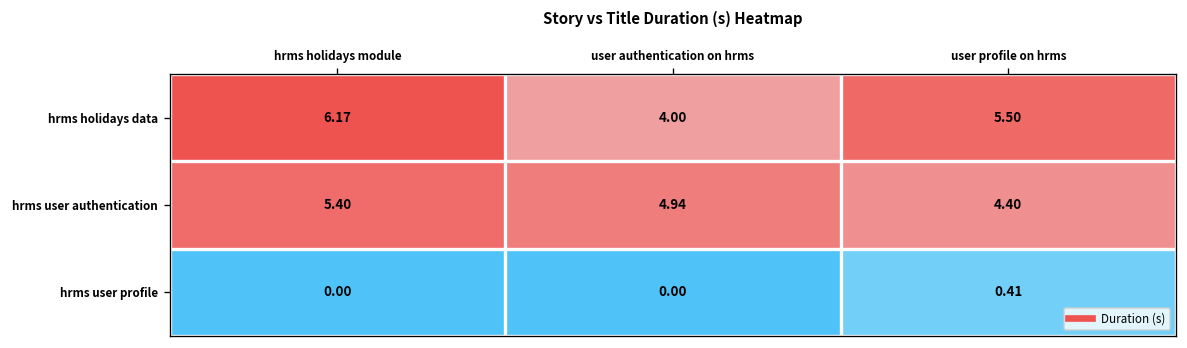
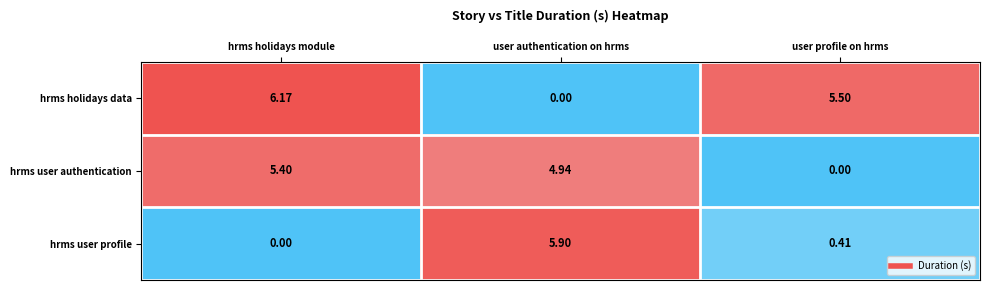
hrms holidays data, user authentication on hrms: 4.00 -> 0.00
hrms user authentication, user profile on hrms: 4.40 -> 0.00
hrms user profile, user authentication on hrms: 0.00 -> 5.90
